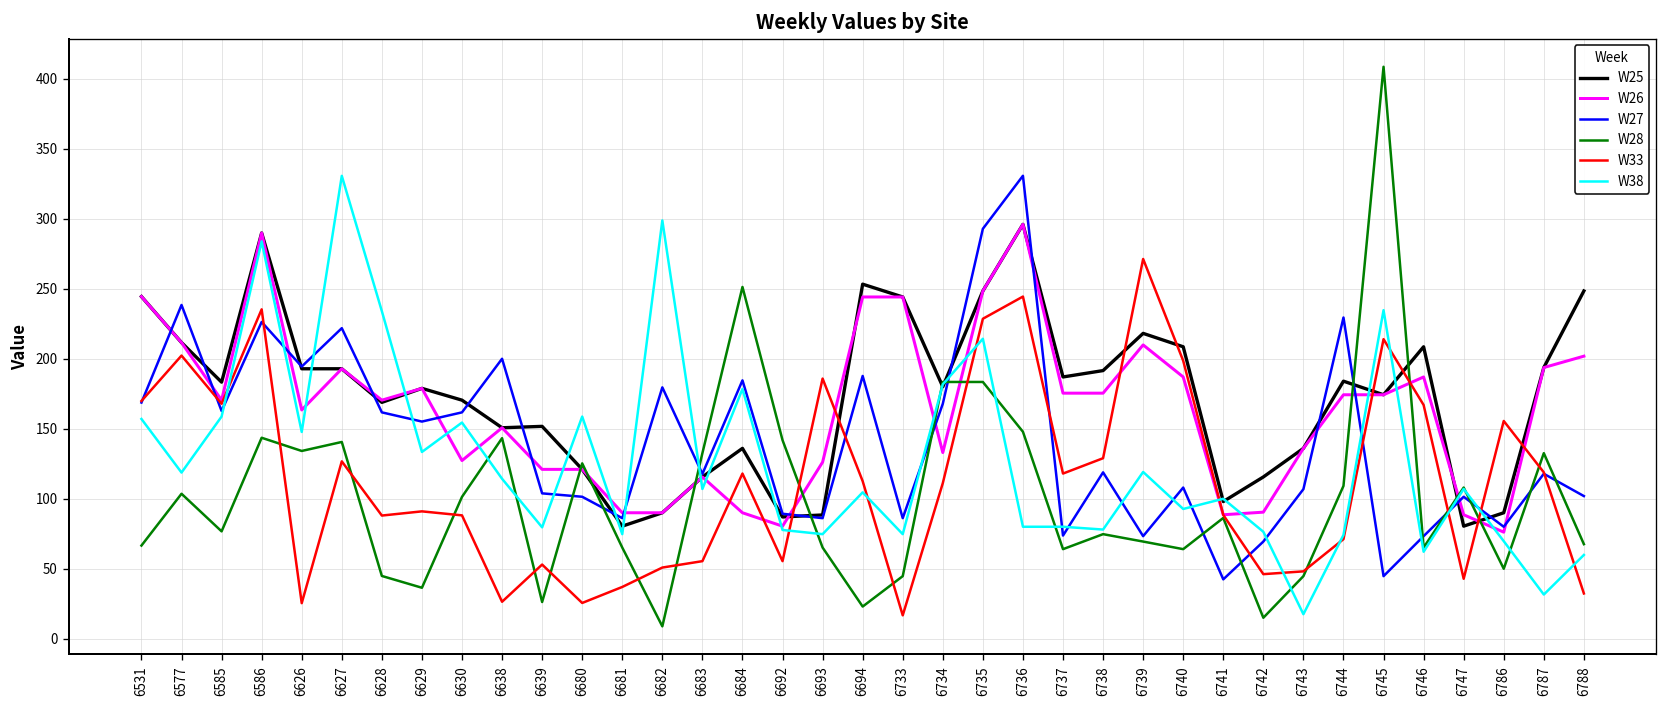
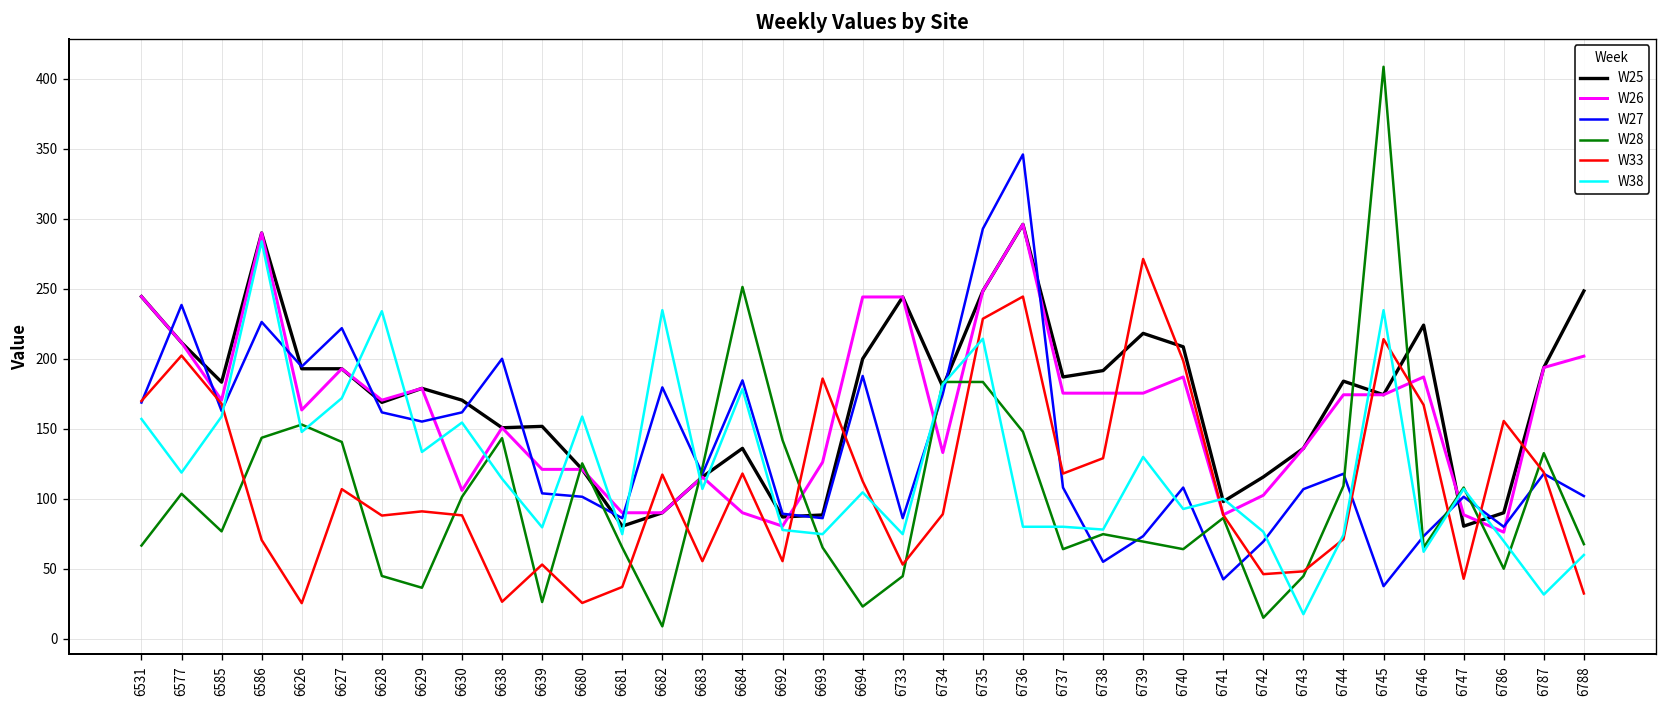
W33, 6586: 235 -> 71
W28, 6626: 134 -> 153
W33, 6627: 127 -> 107
W38, 6627: 331 -> 172
W26, 6630: 127 -> 106
W33, 6682: 51 -> 117
W38, 6682: 299 -> 235
W28, 6683: 133 -> 122
W25, 6694: 253 -> 200
W33, 6733: 17 -> 53
W27, 6734: 168 -> 175
W33, 6734: 111 -> 89
W27, 6736: 331 -> 346
W27, 6737: 74 -> 108
W27, 6738: 119 -> 55
W26, 6739: 210 -> 176
W38, 6739: 119 -> 130
W26, 6742: 91 -> 103
W27, 6744: 230 -> 118
W27, 6745: 45 -> 38
W25, 6746: 209 -> 224
